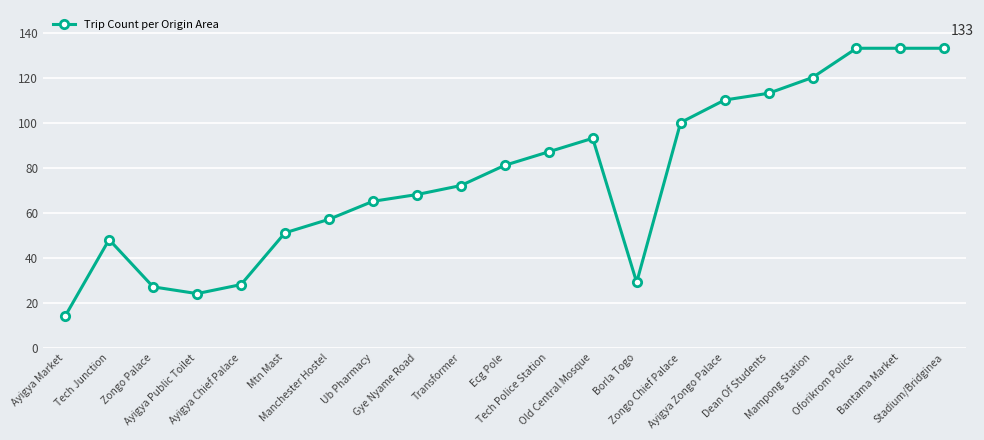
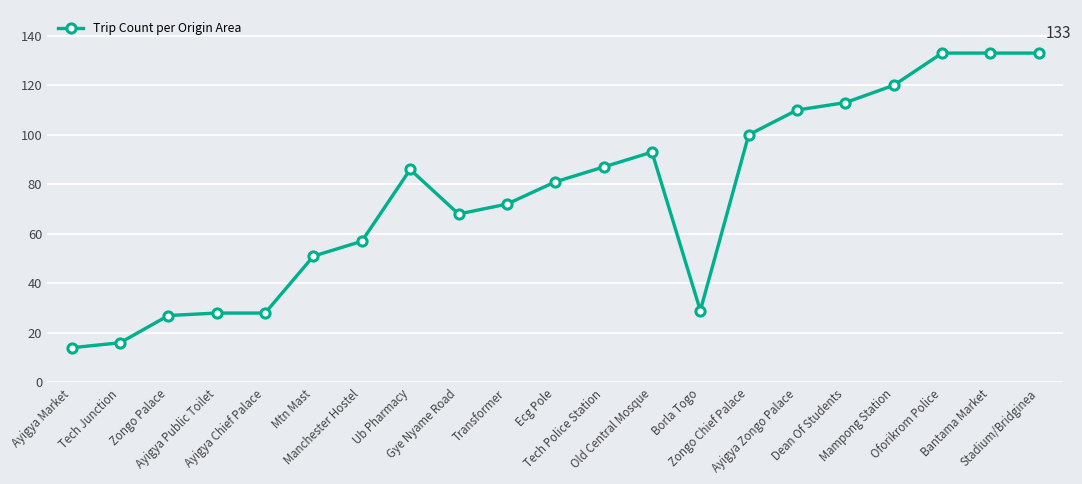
Tech Junction: 48 -> 16
Ayigya Public Toilet: 24 -> 28
Ub Pharmacy: 65 -> 86
